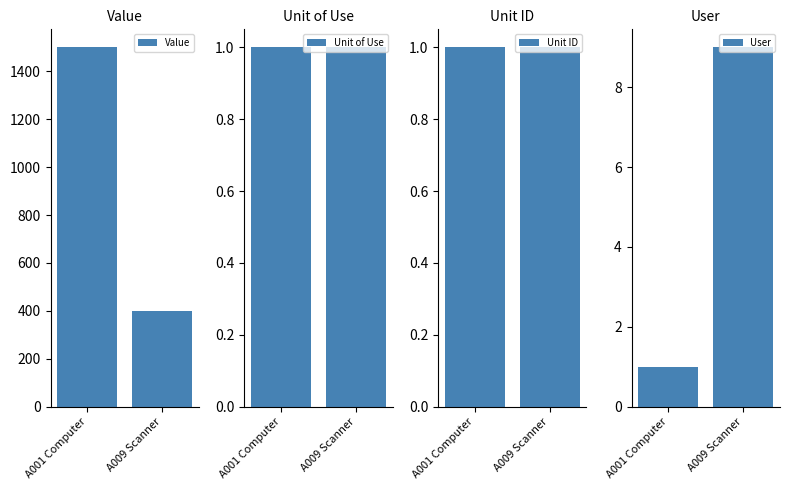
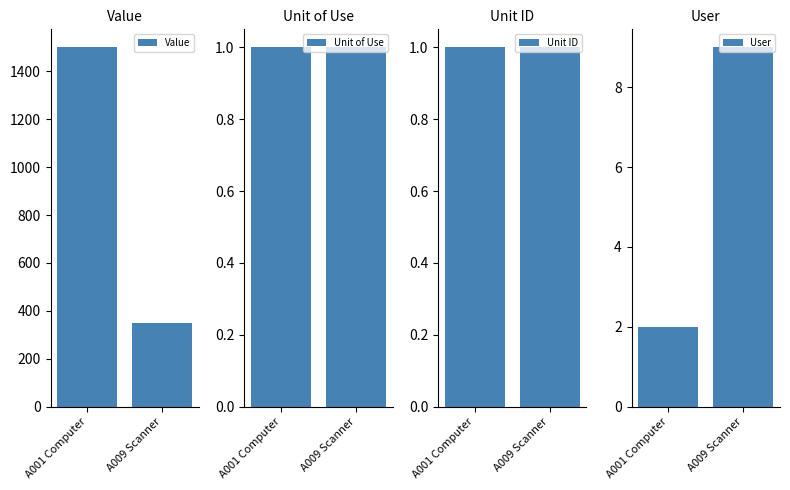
Value, A009 Scanner: 400 -> 350
User, A001 Computer: 1 -> 2
